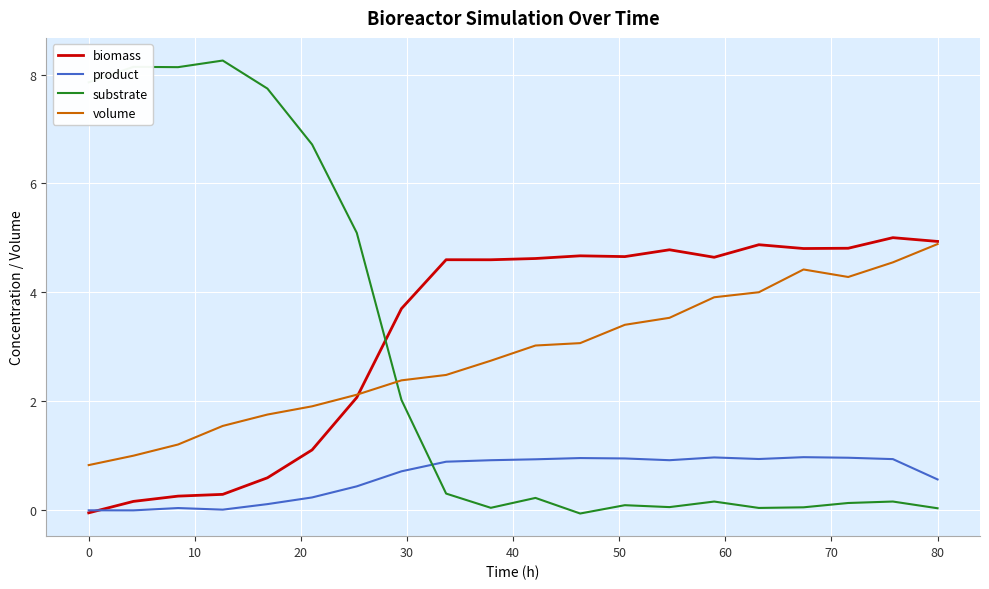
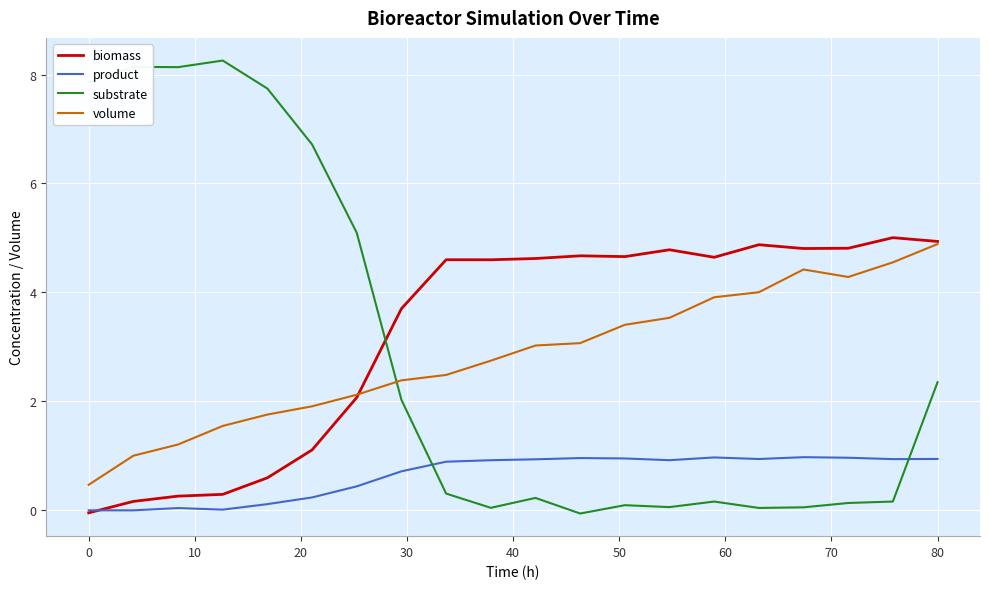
volume, 0: 0.8 -> 0.5
product, 80: 0.6 -> 0.9
substrate, 80: 0.0 -> 2.3
